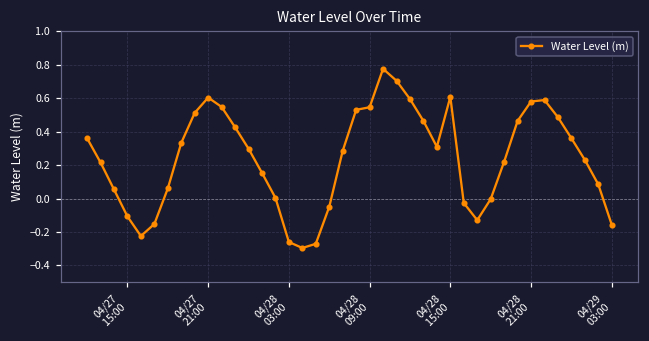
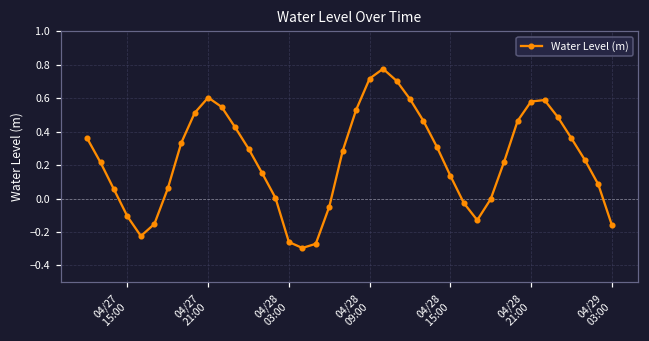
04/28 09:00: 0.55 -> 0.72
04/28 15:00: 0.61 -> 0.14
